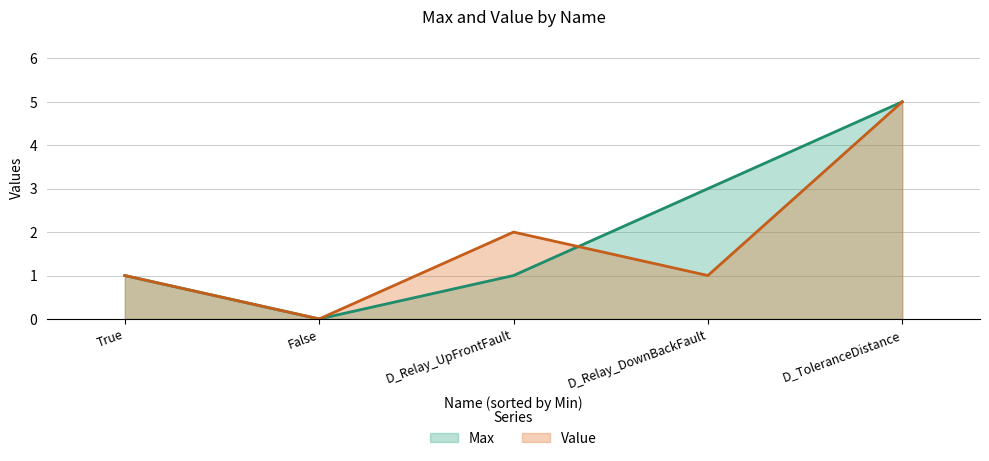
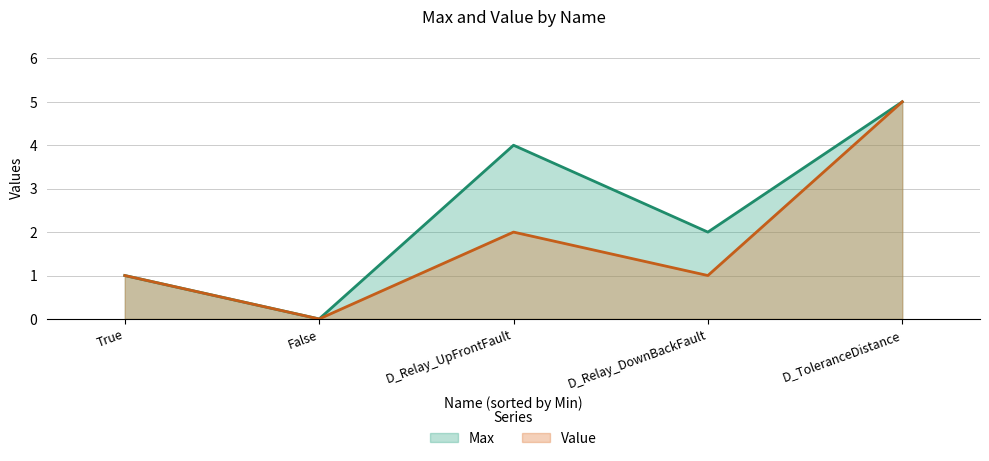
Max, D_Relay_UpFrontFault: 1 -> 4
Max, D_Relay_DownBackFault: 3 -> 2
